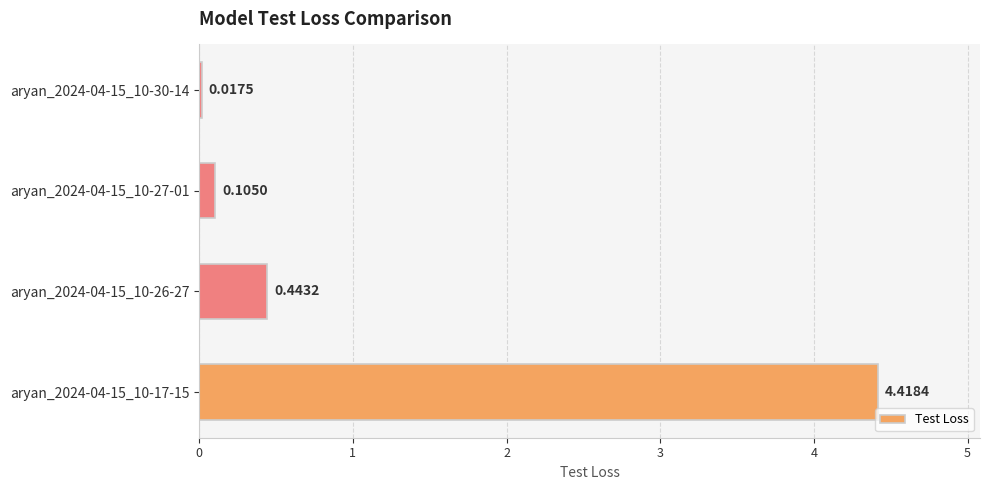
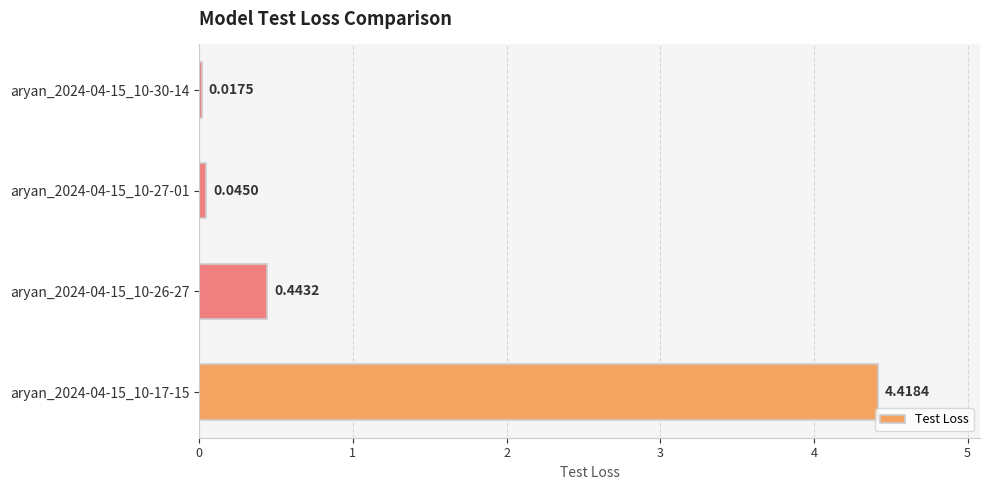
aryan_2024-04-15_10-27-01: 0.1050 -> 0.0450
